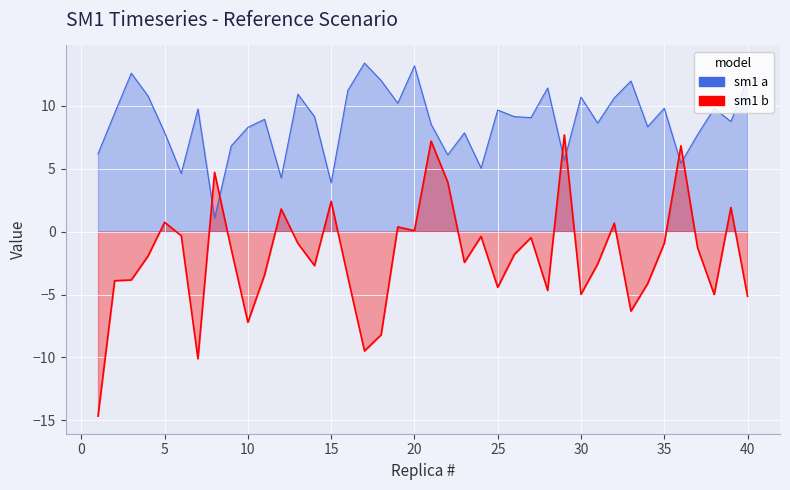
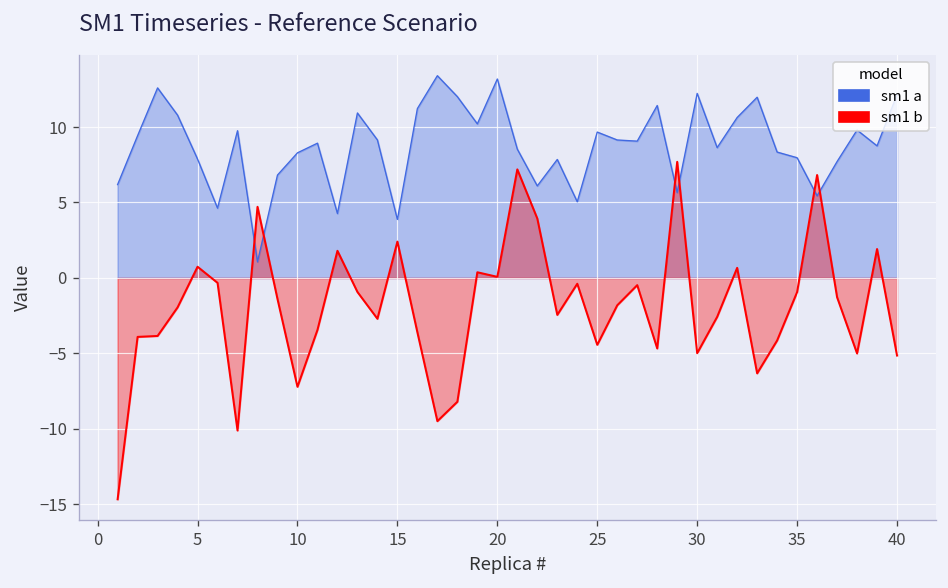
sm1 a, 30: 10.7 -> 12.2
sm1 a, 35: 9.8 -> 8.0
